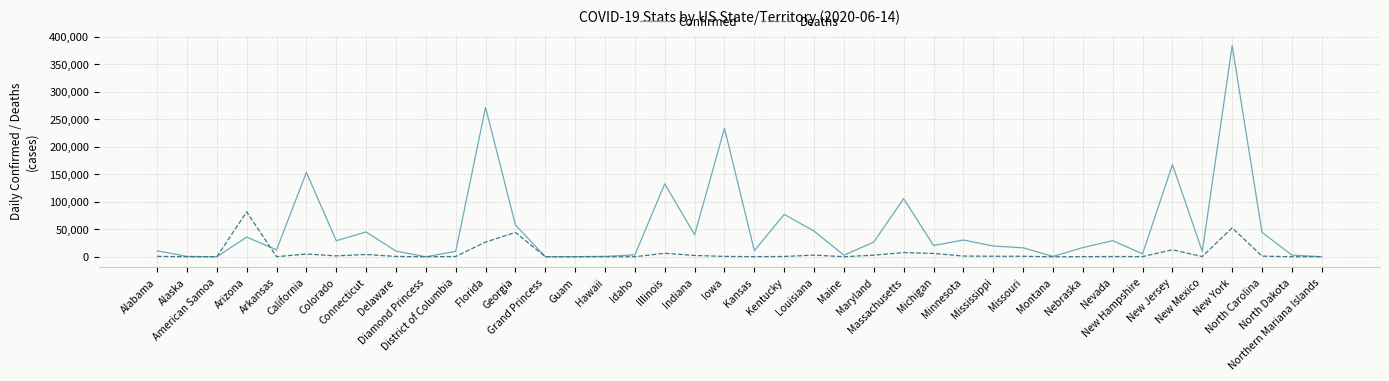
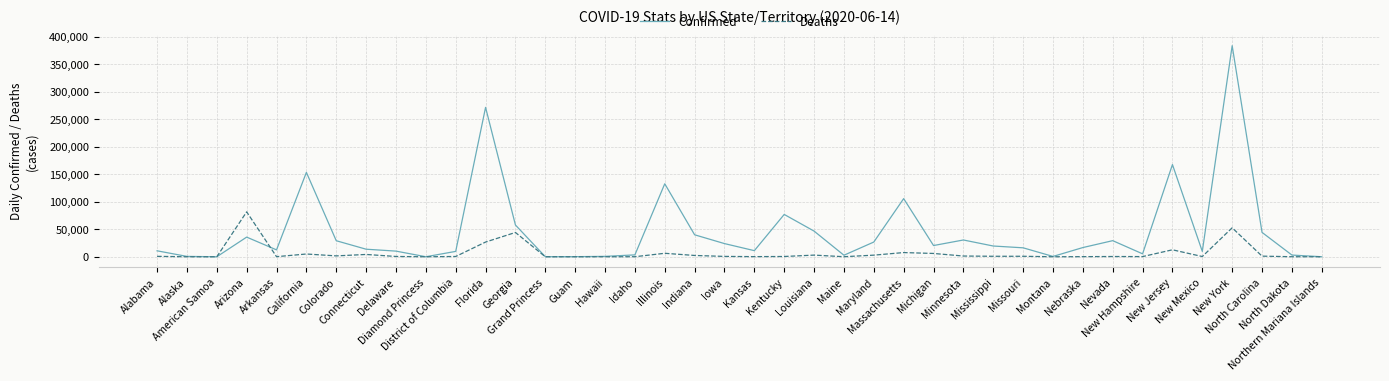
Confirmed, Connecticut: 50,000 -> 10,000
Confirmed, Iowa: 230,000 -> 20,000
